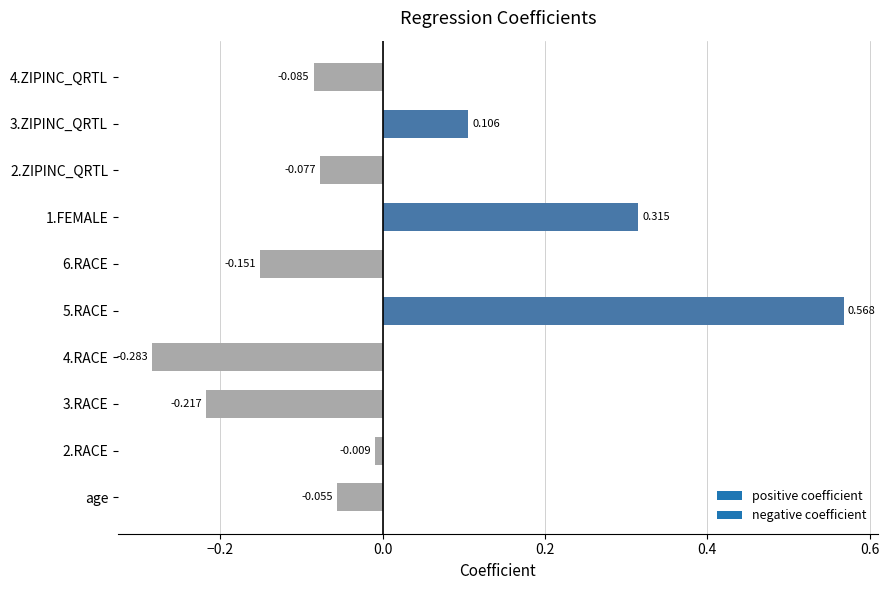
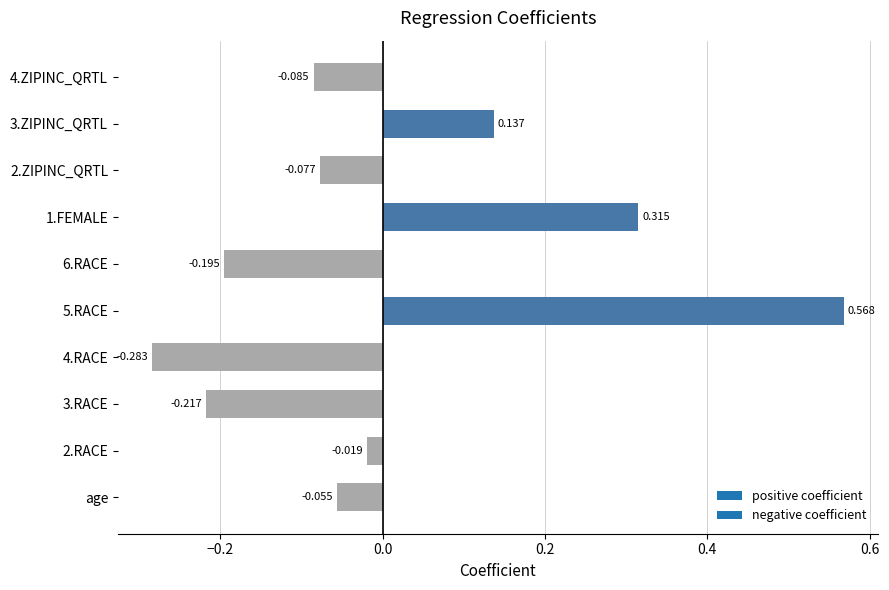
3.ZIPINC_QRTL: 0.106 -> 0.137
6.RACE: -0.151 -> -0.195
2.RACE: -0.009 -> -0.019
